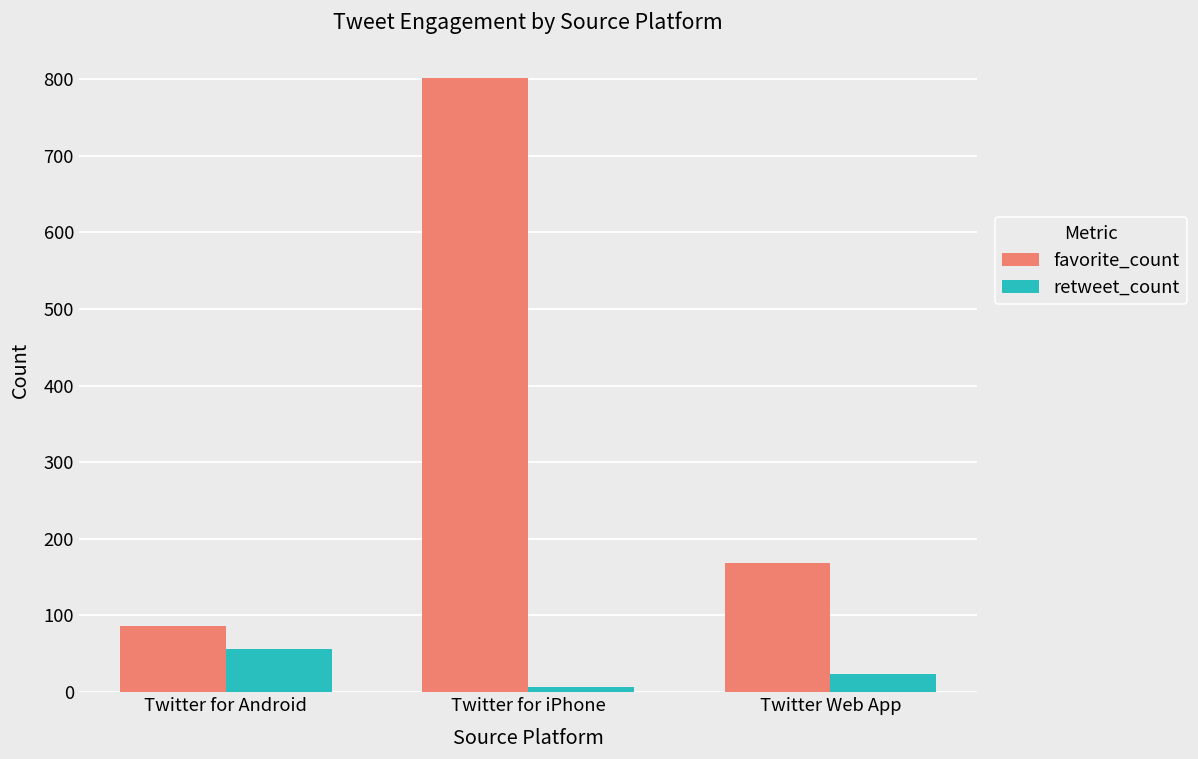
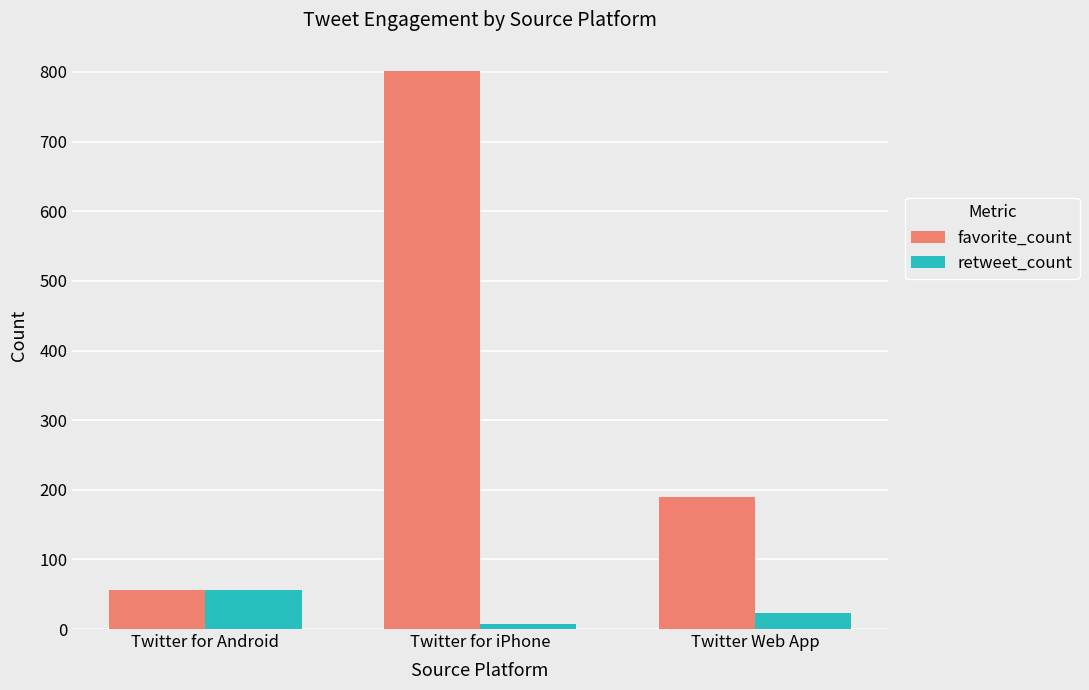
favorite_count, Twitter for Android: 90 -> 60
favorite_count, Twitter Web App: 170 -> 190
